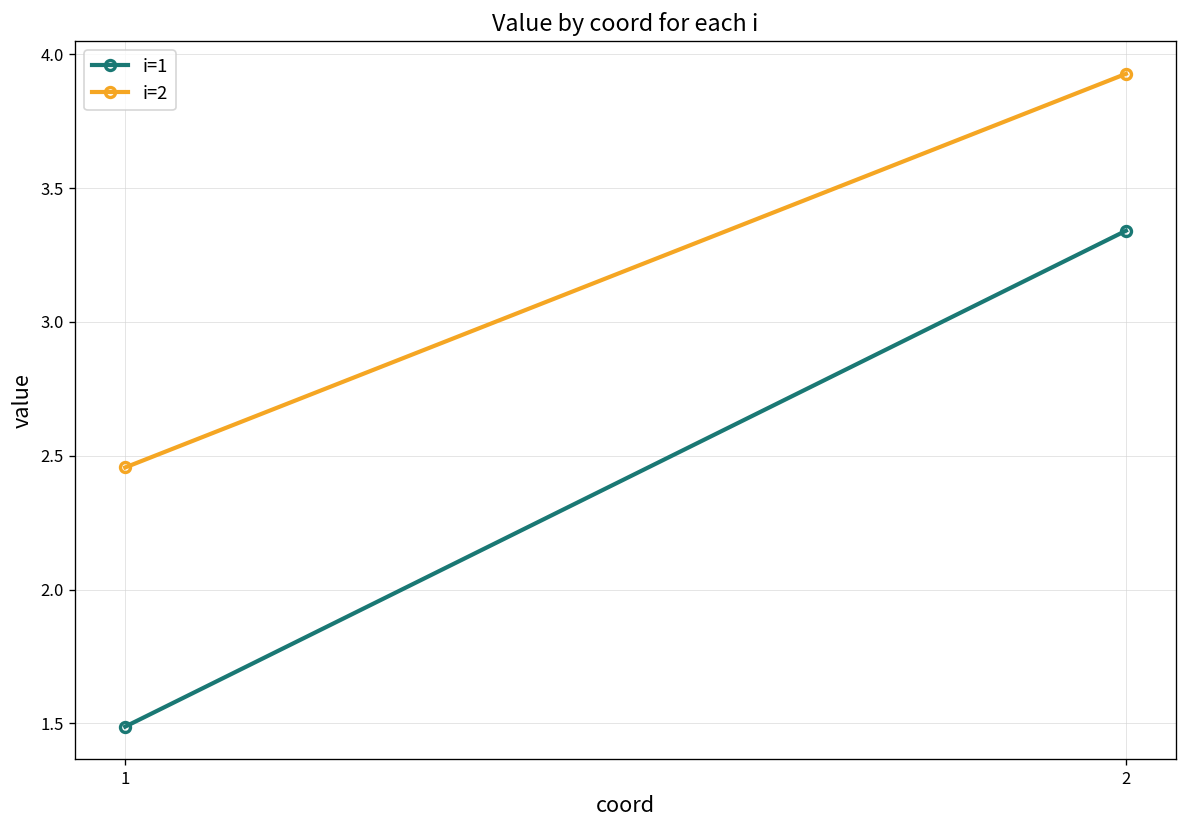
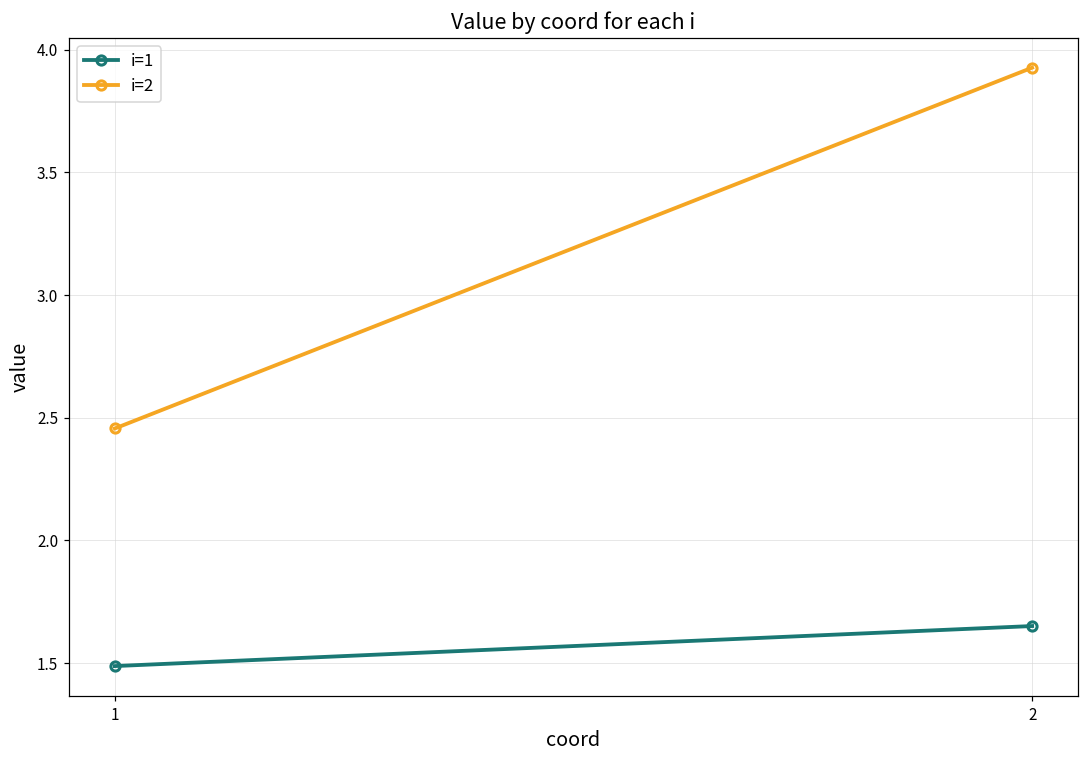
i=1, 2: 3.34 -> 1.65
